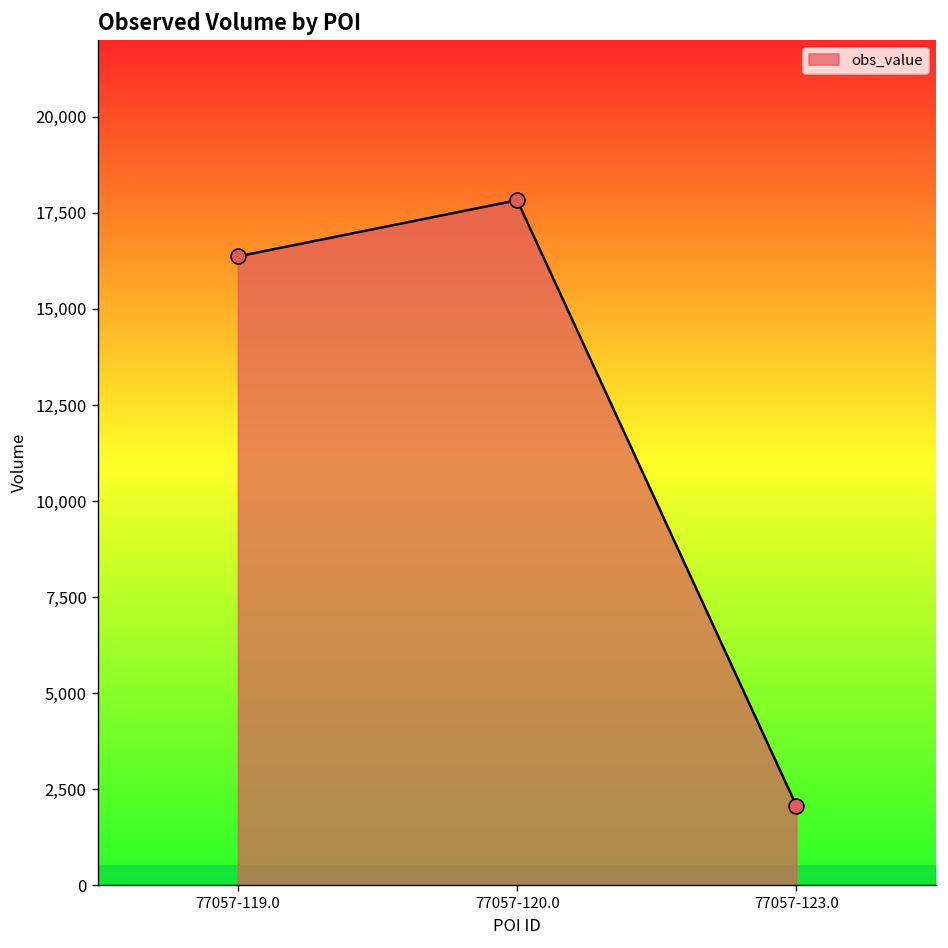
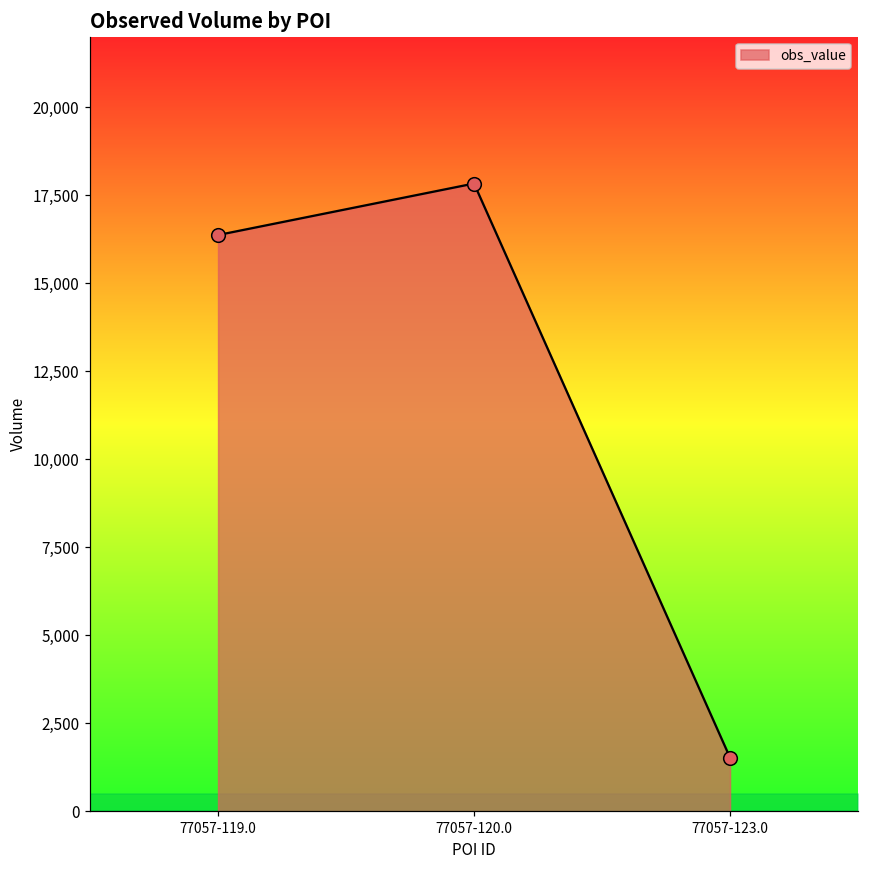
obs_value, 77057-123.0: 2,100 -> 1,500
